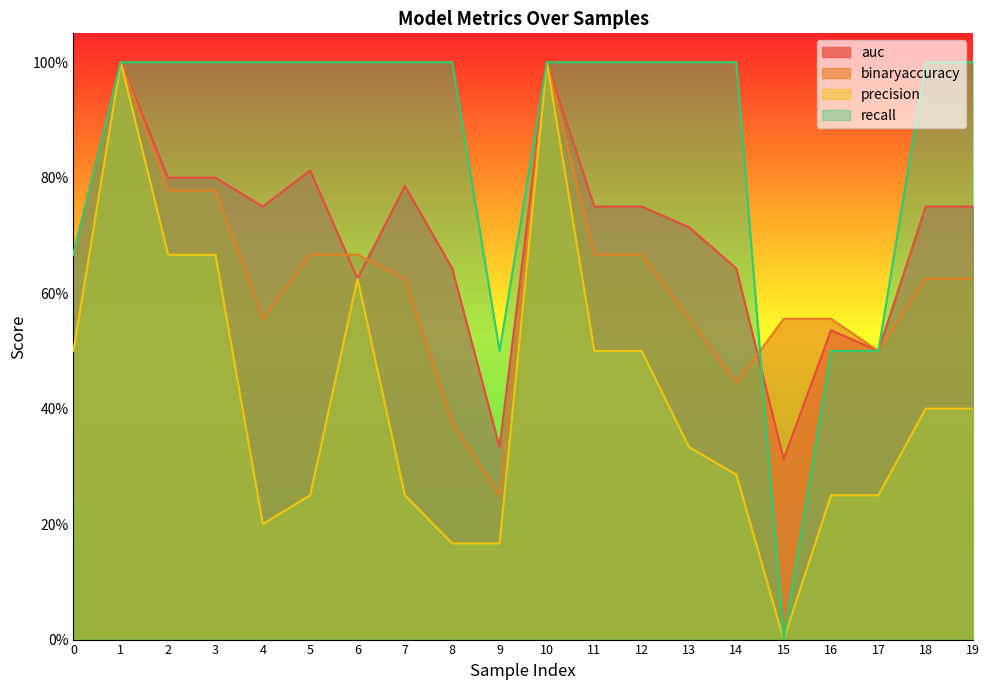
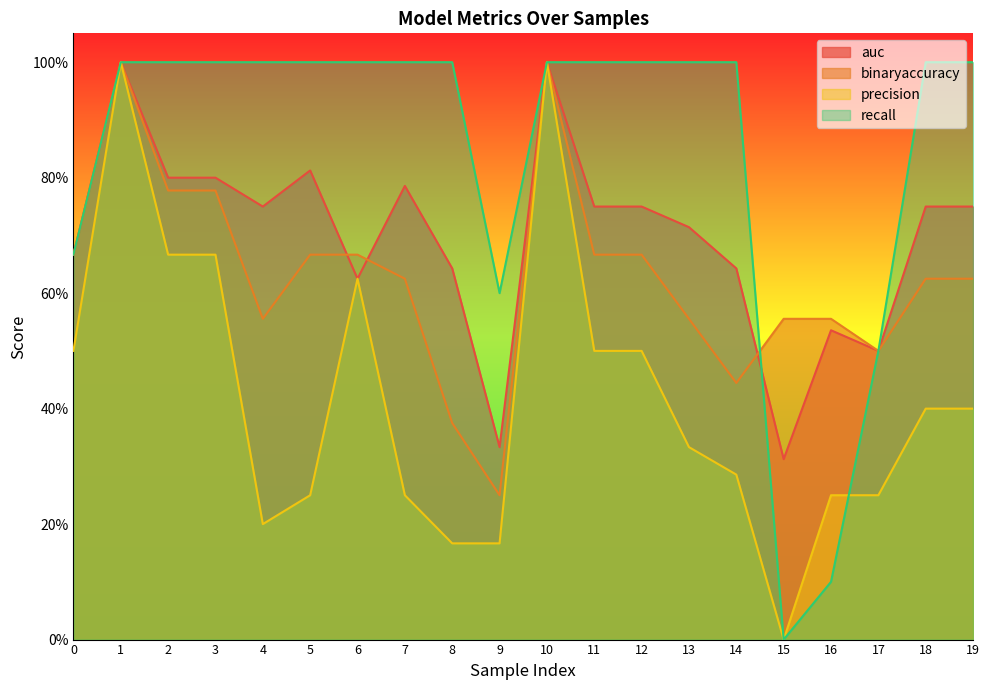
recall, 9: 50% -> 60%
recall, 16: 50% -> 10%
